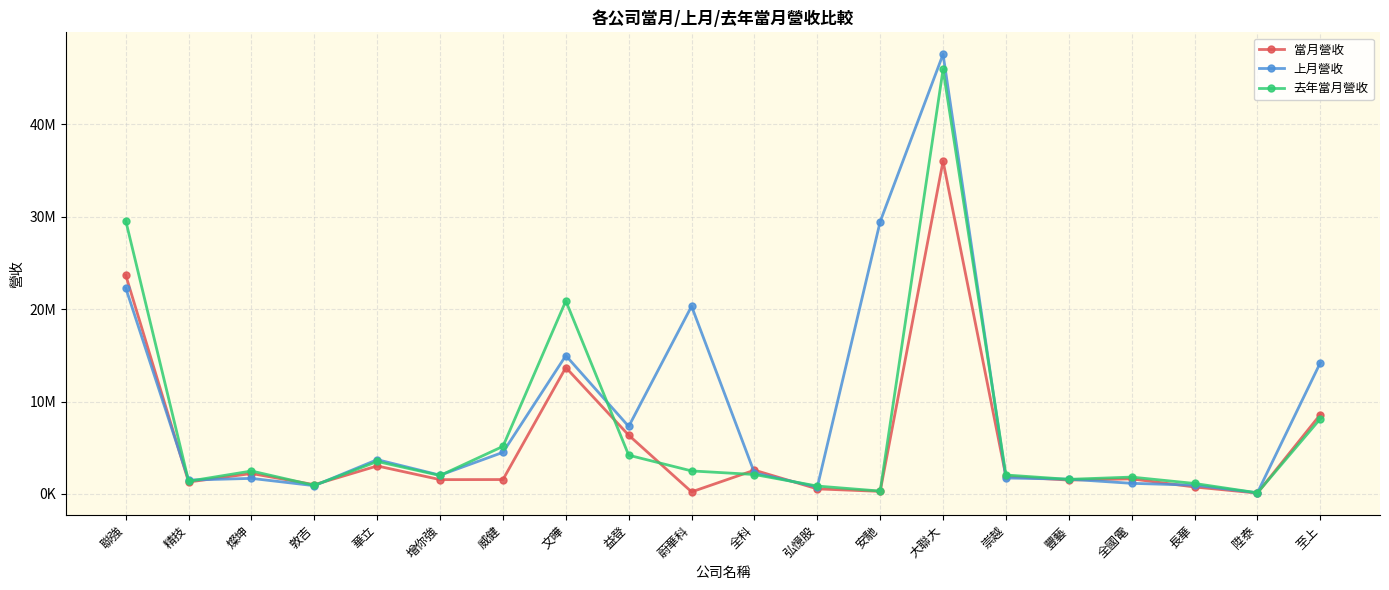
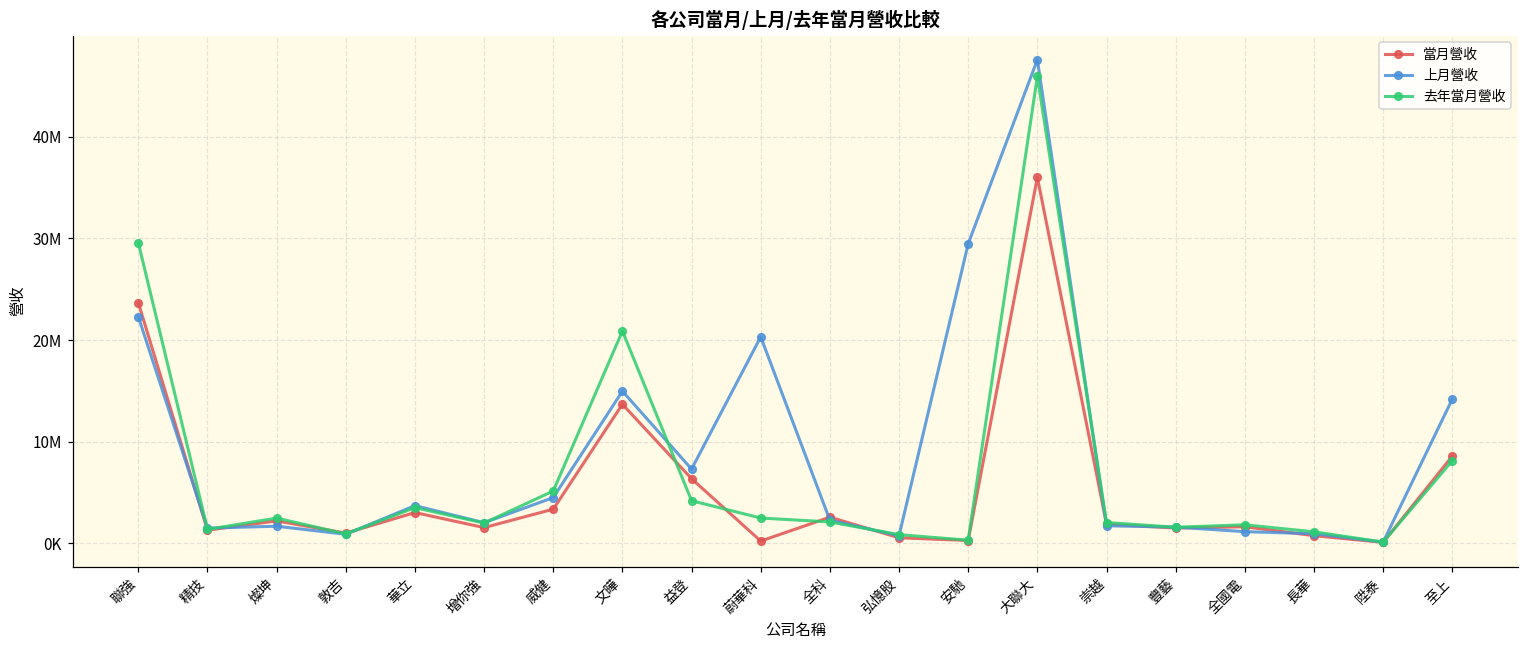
當月營收, 威健: 2000000 -> 3000000
